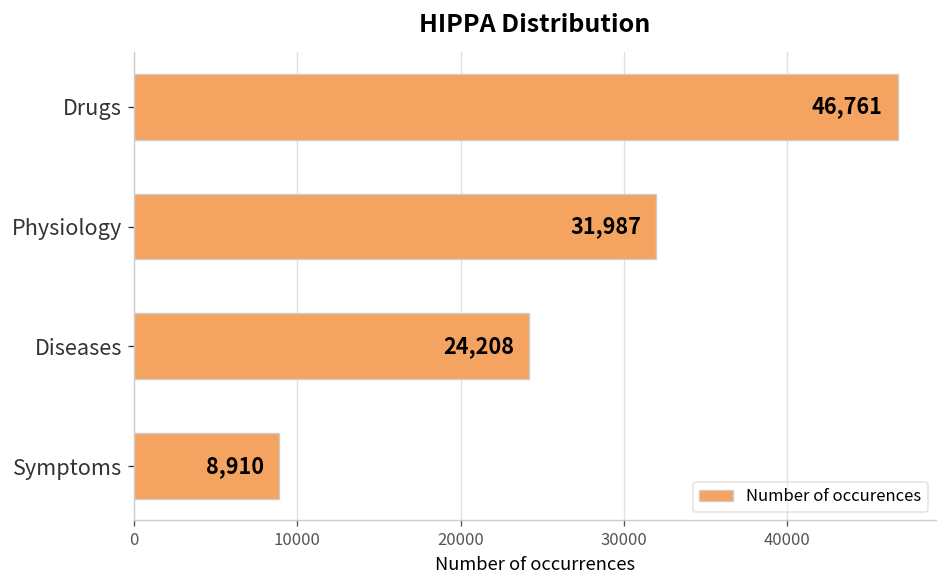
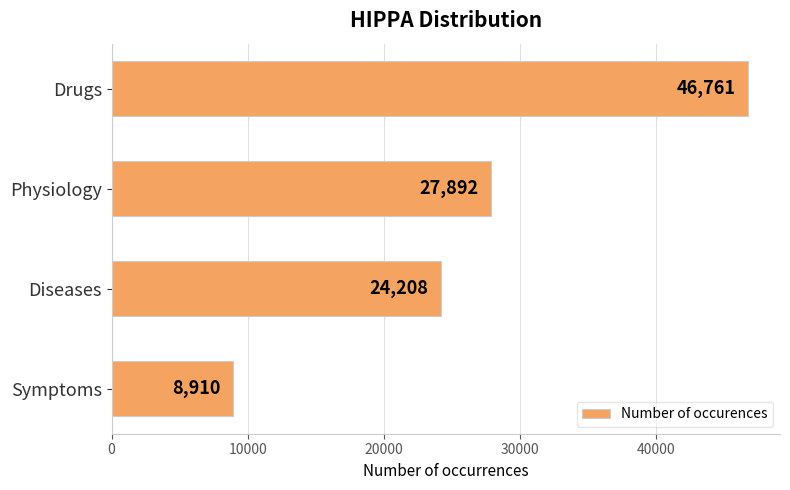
Physiology: 31,987 -> 27,892
